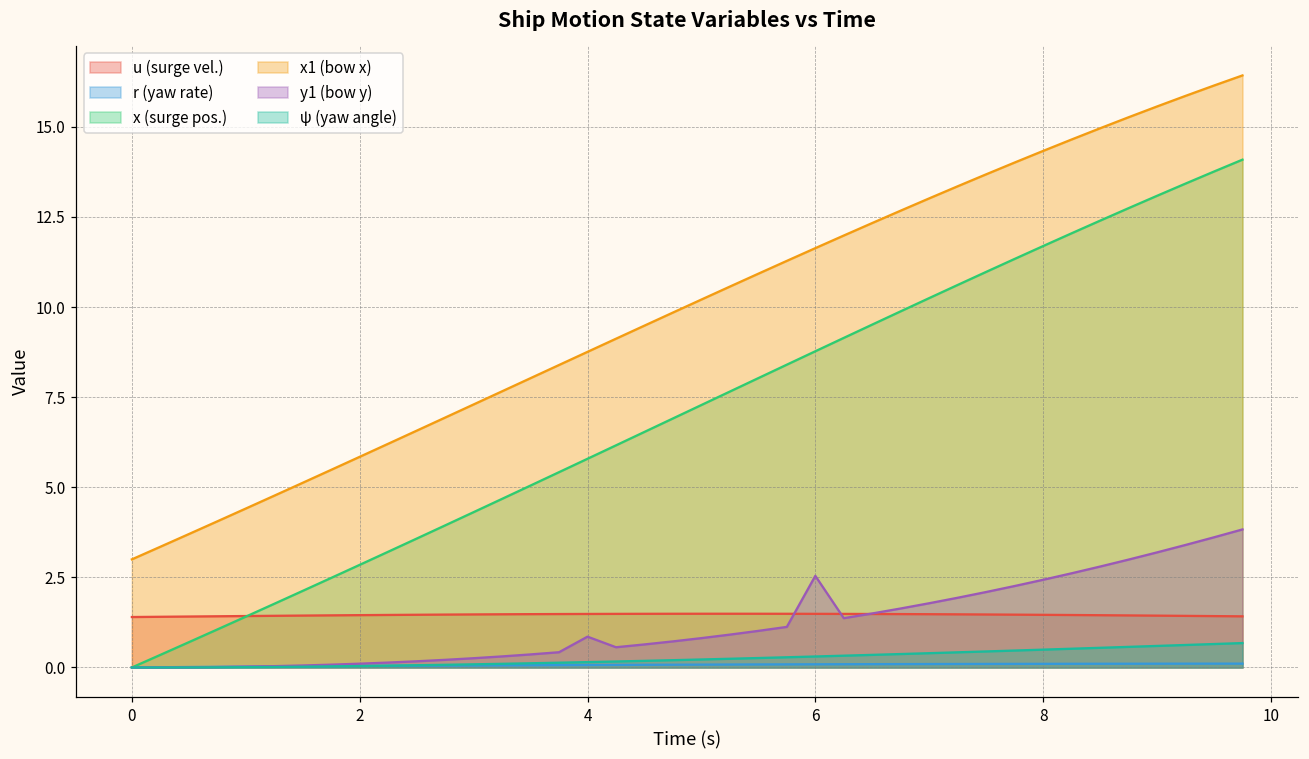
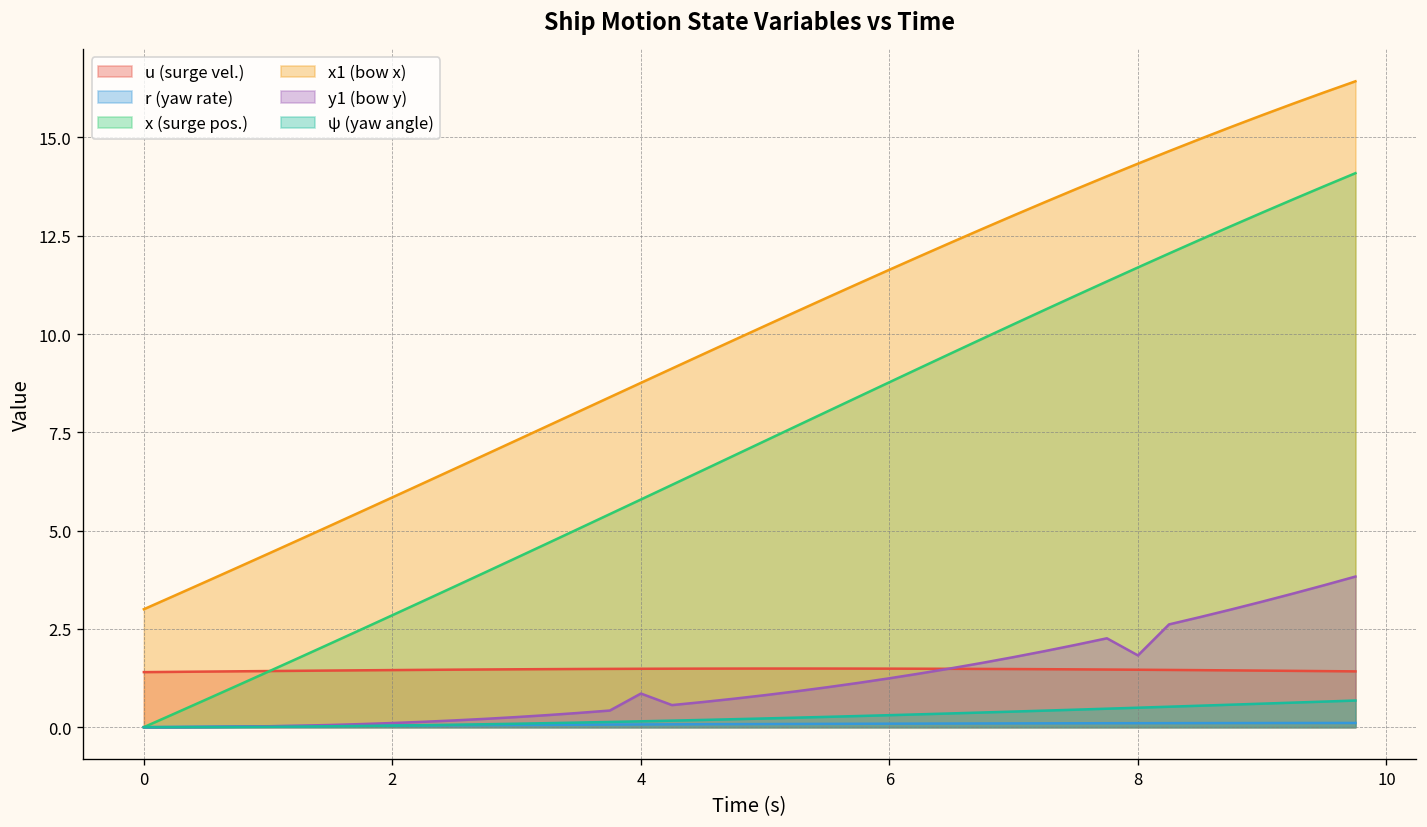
y1 (bow y), 6: 2.5 -> 1.2
y1 (bow y), 8: 2.4 -> 1.8
